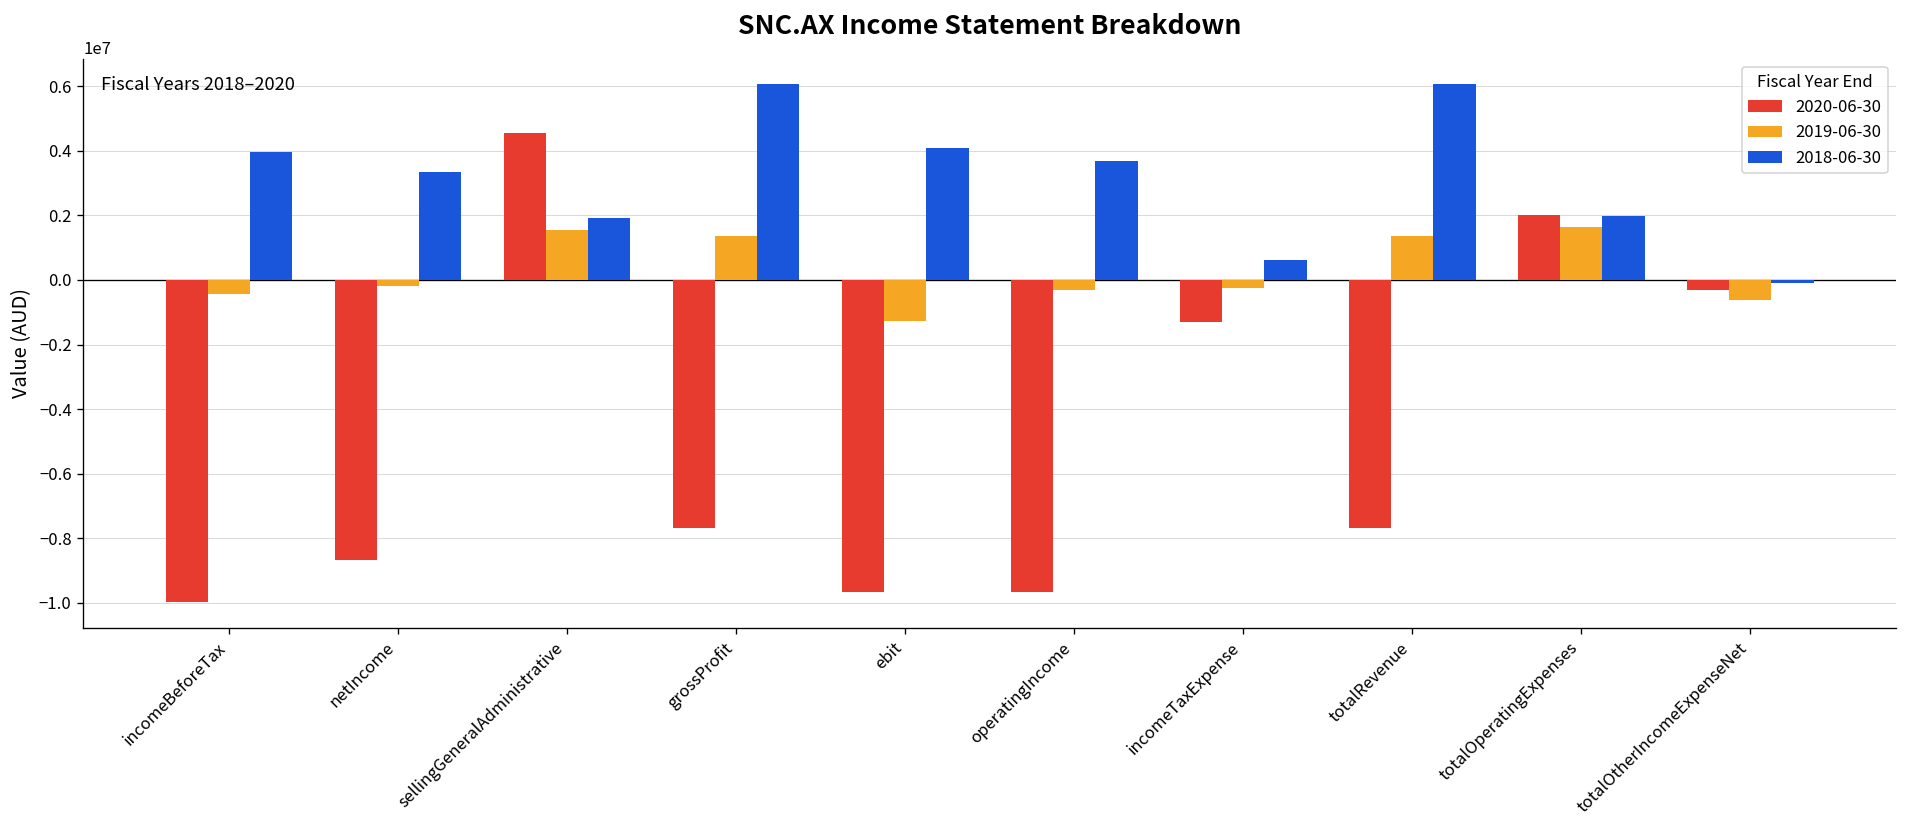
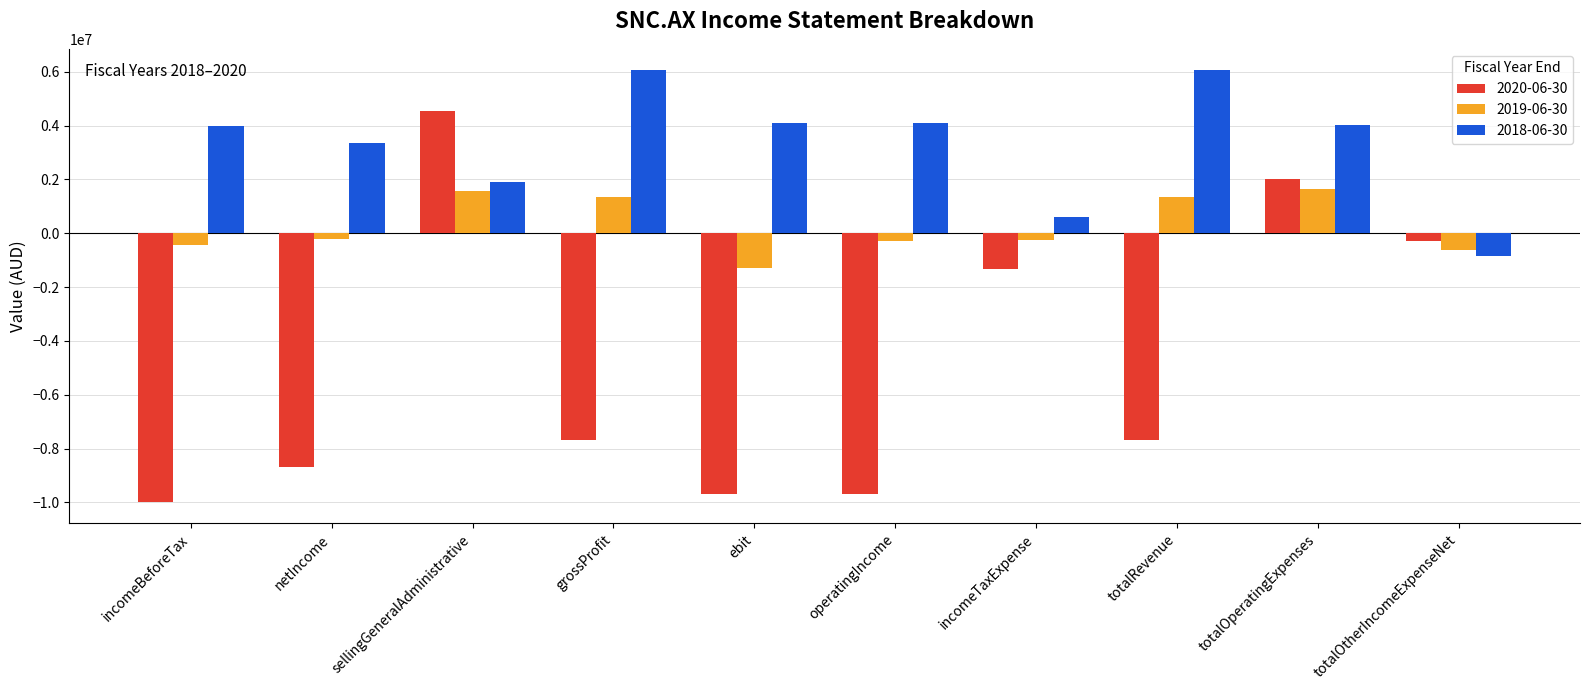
2018-06-30, operatingIncome: 3700000 -> 4100000
2018-06-30, totalOperatingExpenses: 2000000 -> 4000000
2018-06-30, totalOtherIncomeExpenseNet: -100000 -> -800000
